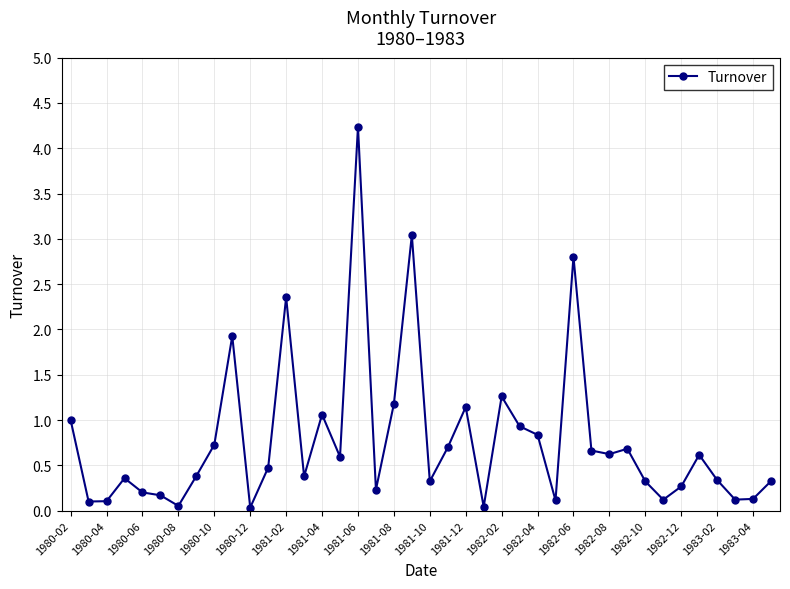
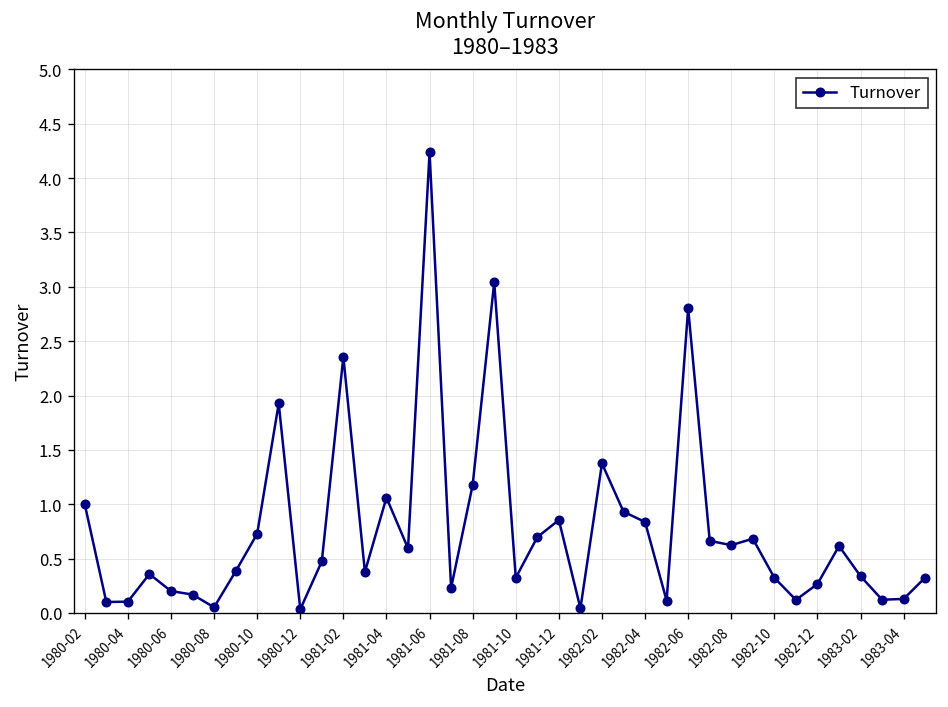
1981-12: 1.1 -> 0.9
1982-02: 1.3 -> 1.4
